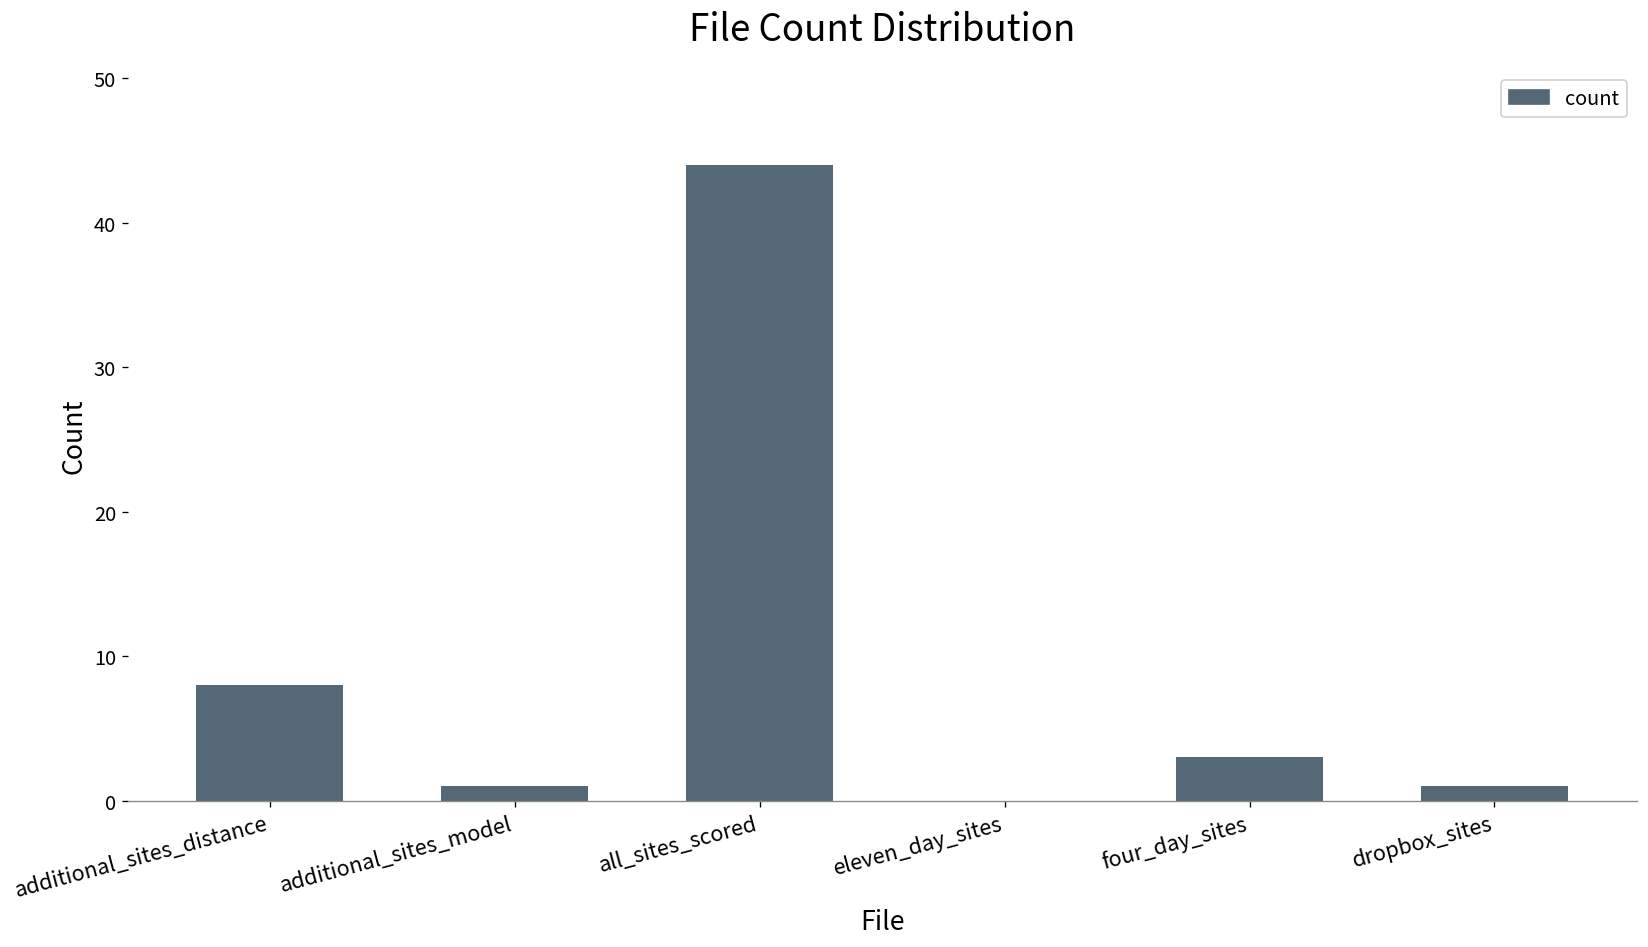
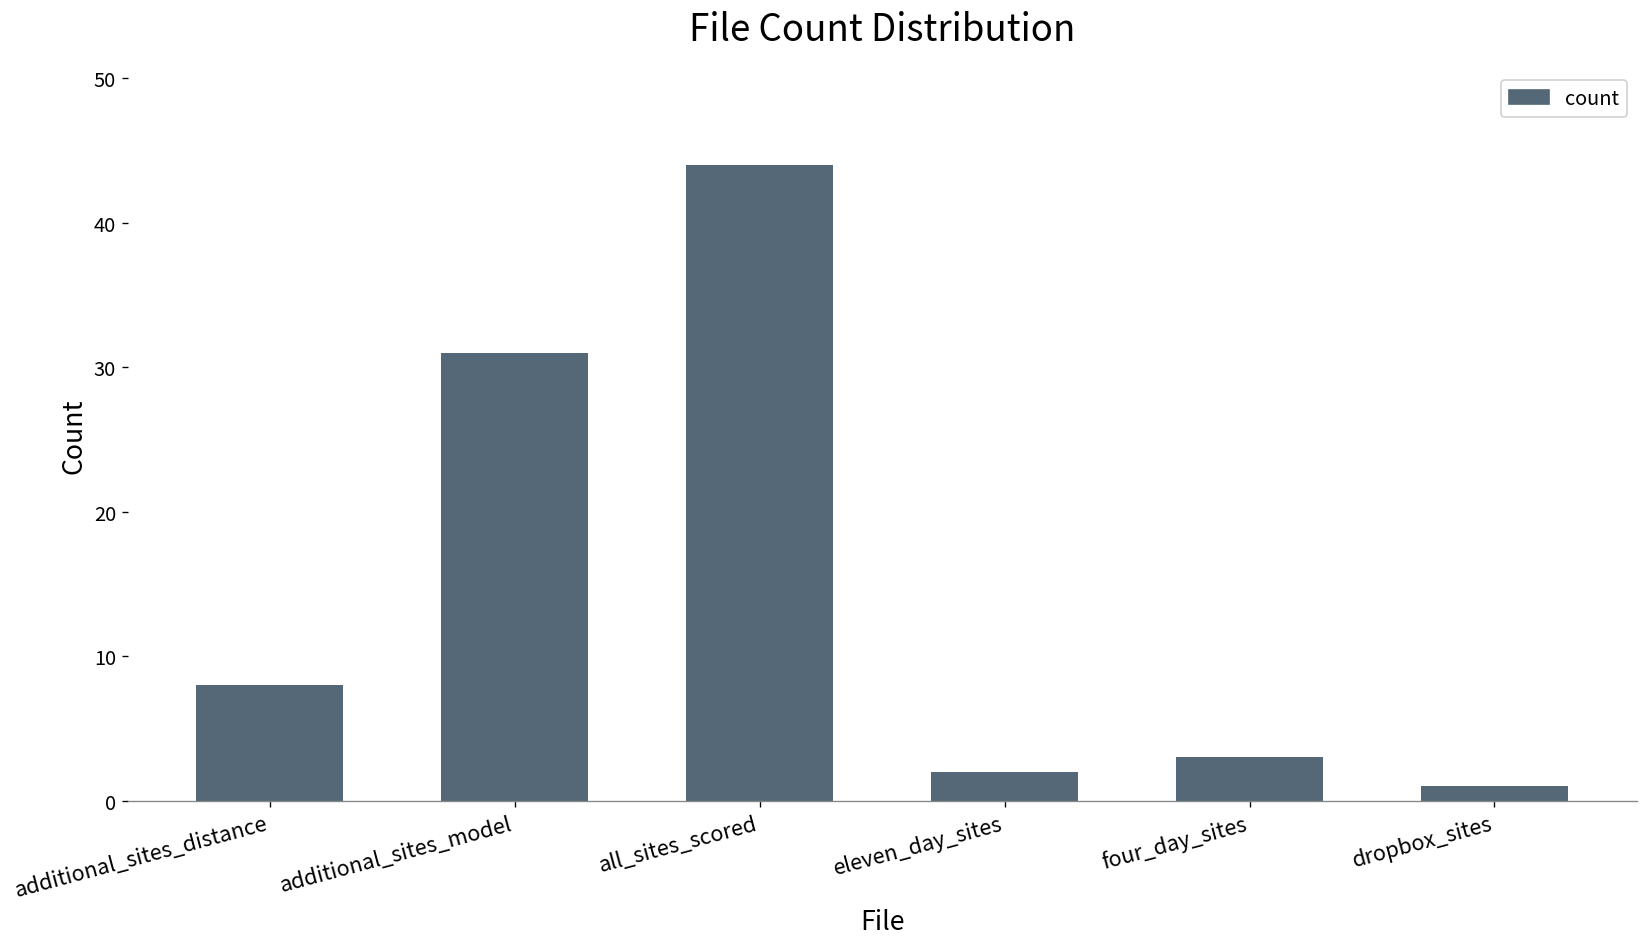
additional_sites_model: 1 -> 31
eleven_day_sites: 0 -> 2
